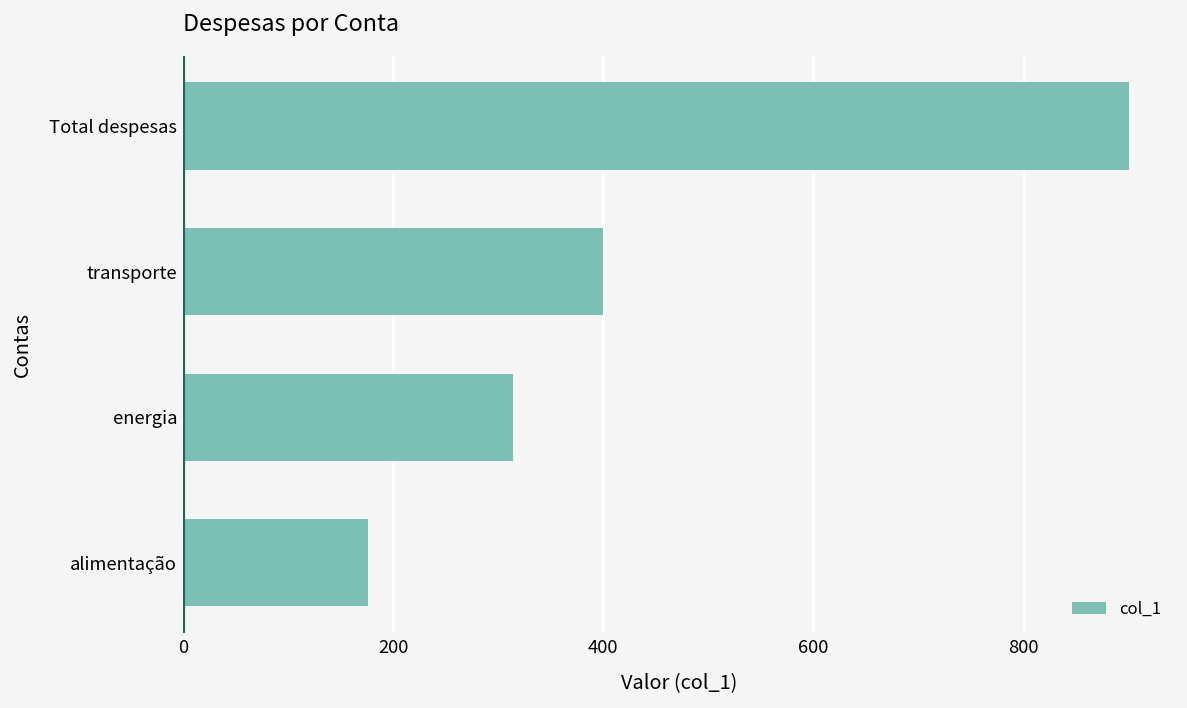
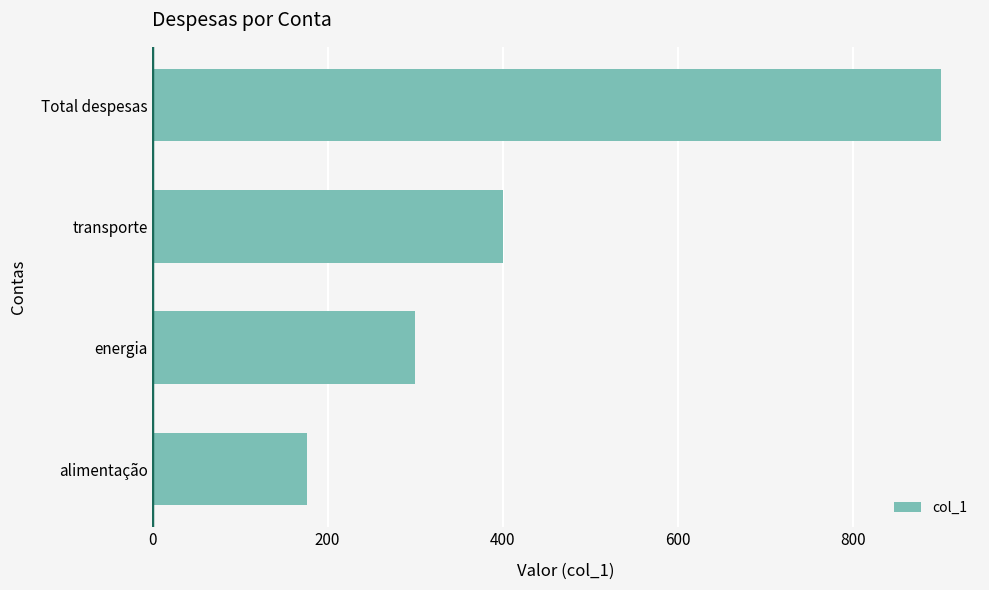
energia: 310 -> 300
